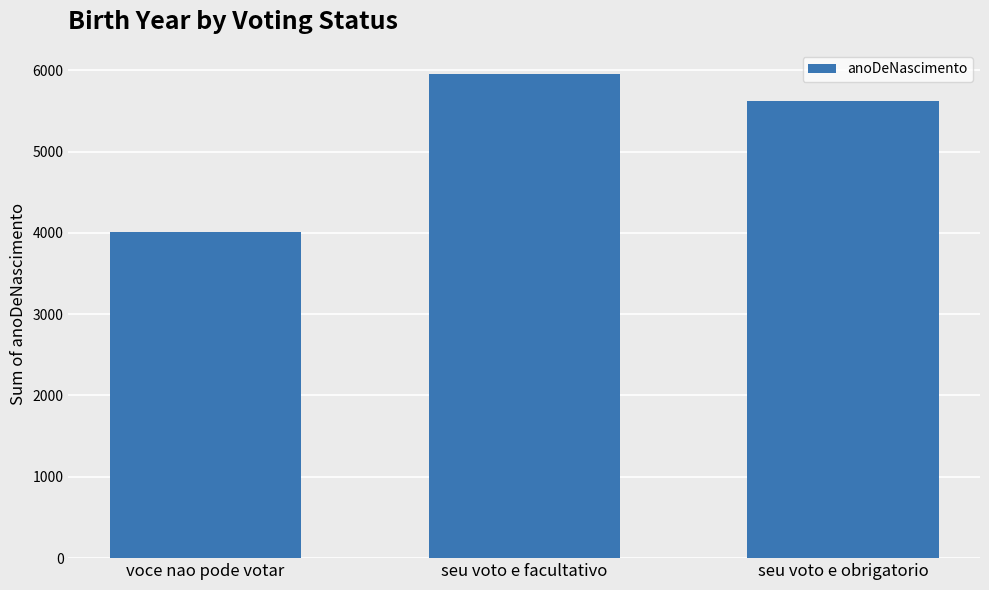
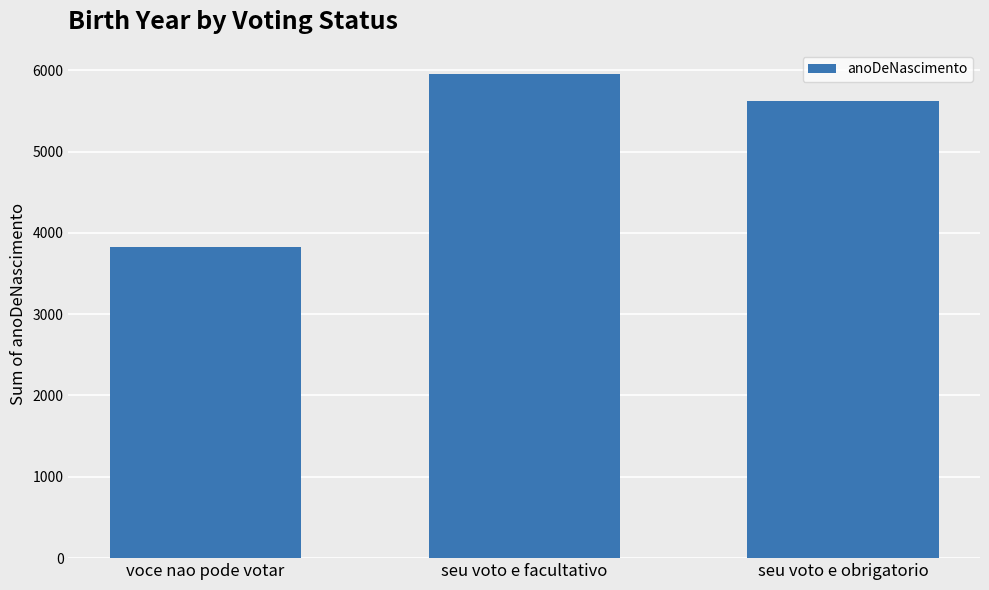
voce nao pode votar: 4000 -> 3800
